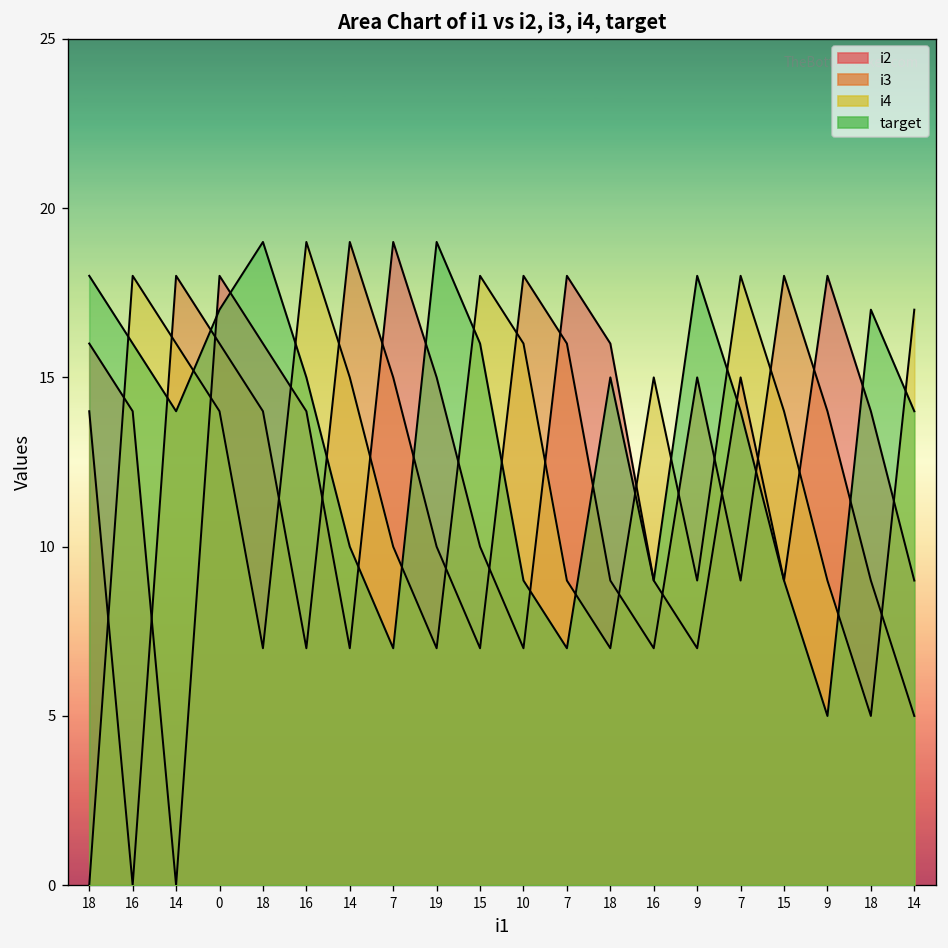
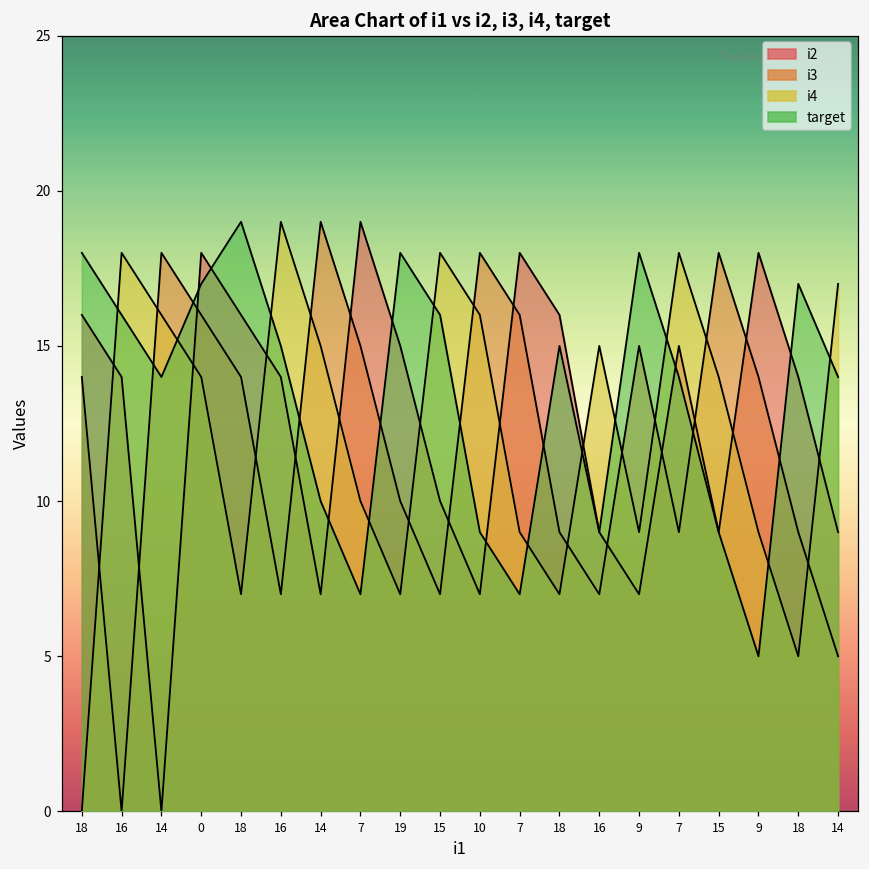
target, 19: 19 -> 18
